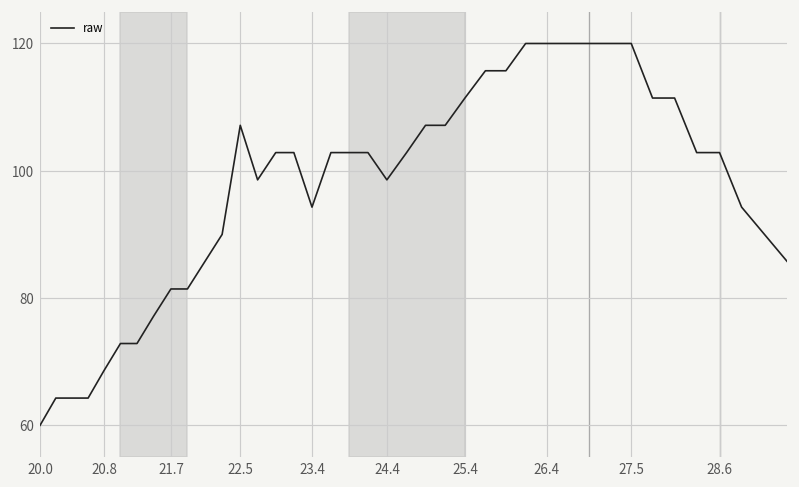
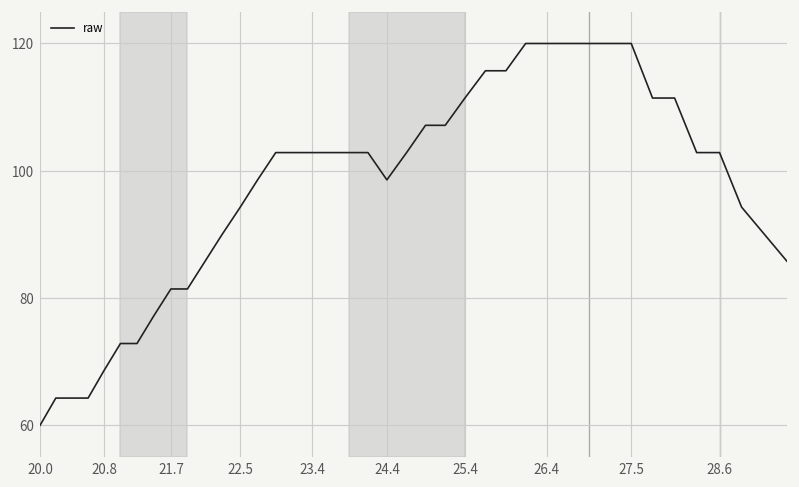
22.5: 107 -> 94
23.4: 94 -> 103
